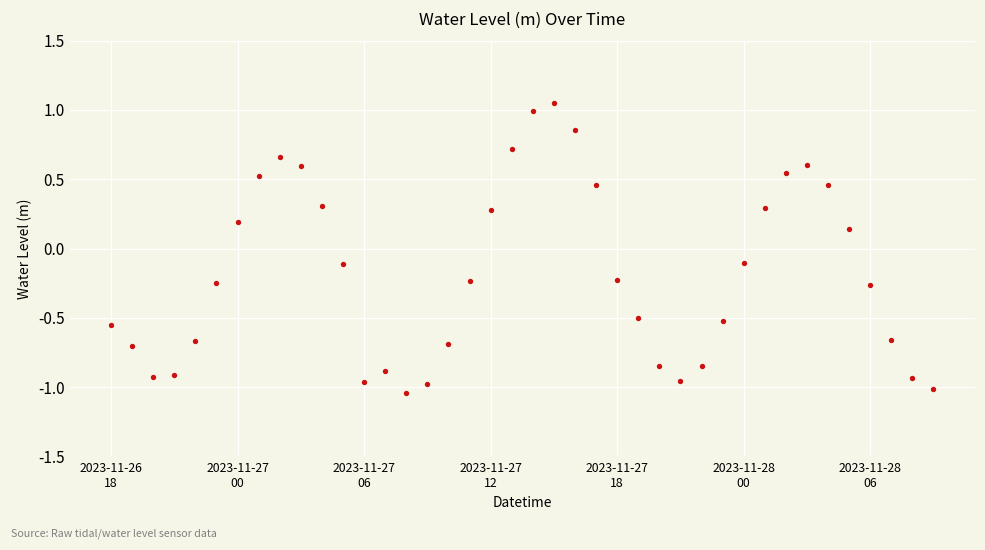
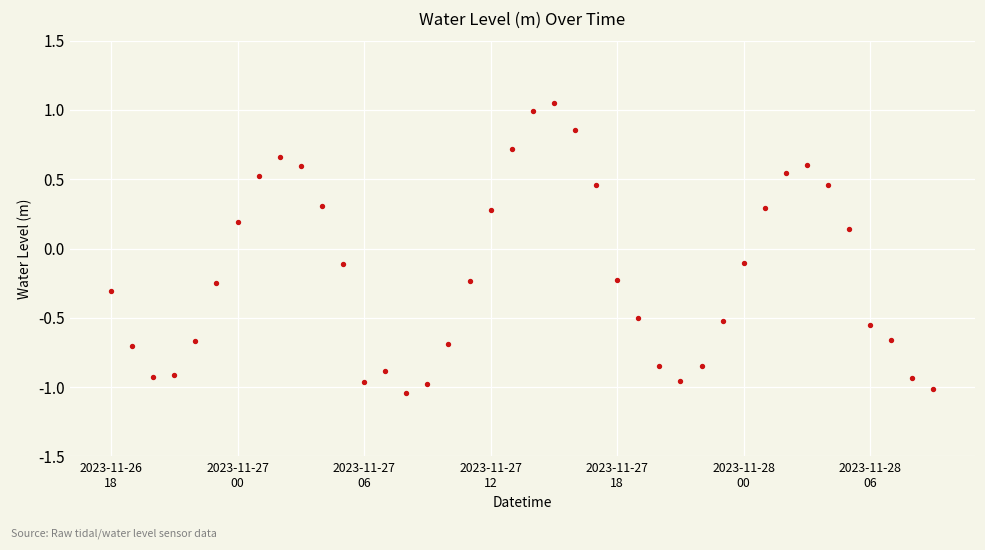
2023-11-26 18: -0.55 -> -0.31
2023-11-28 06: -0.26 -> -0.55
